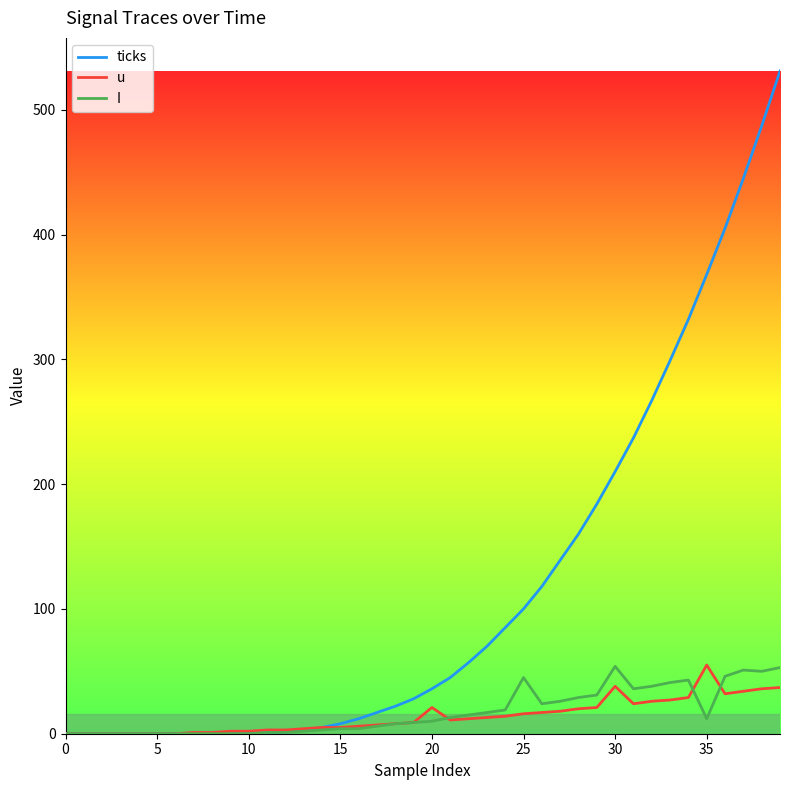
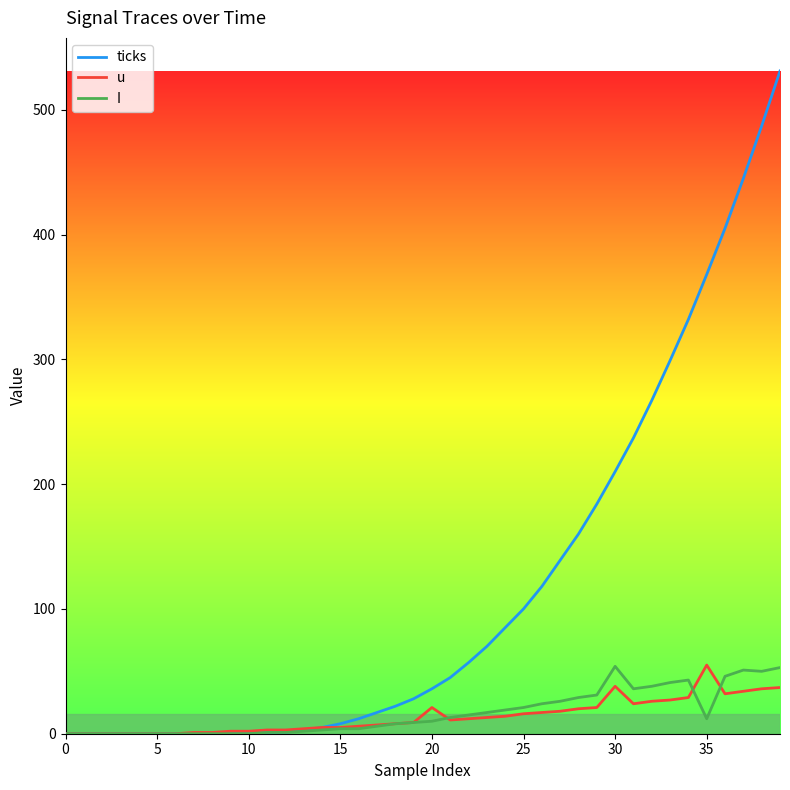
I, 25: 45 -> 21
